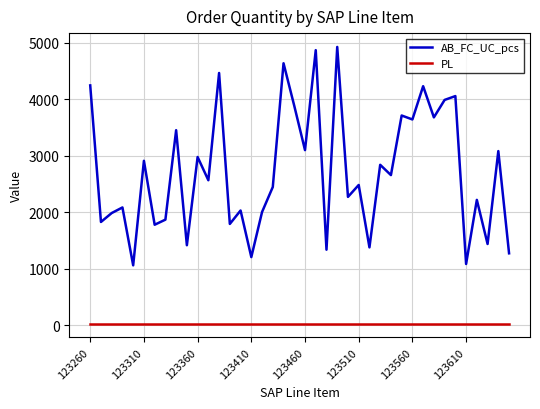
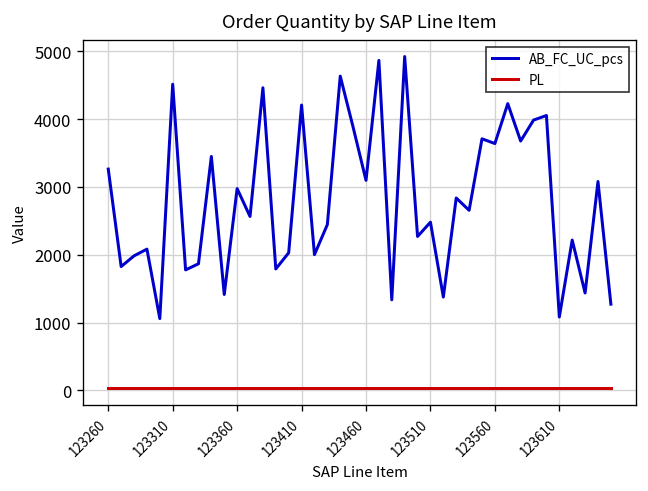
AB_FC_UC_pcs, 123260: 4200 -> 3300
AB_FC_UC_pcs, 123310: 2900 -> 4500
AB_FC_UC_pcs, 123410: 1200 -> 4200
